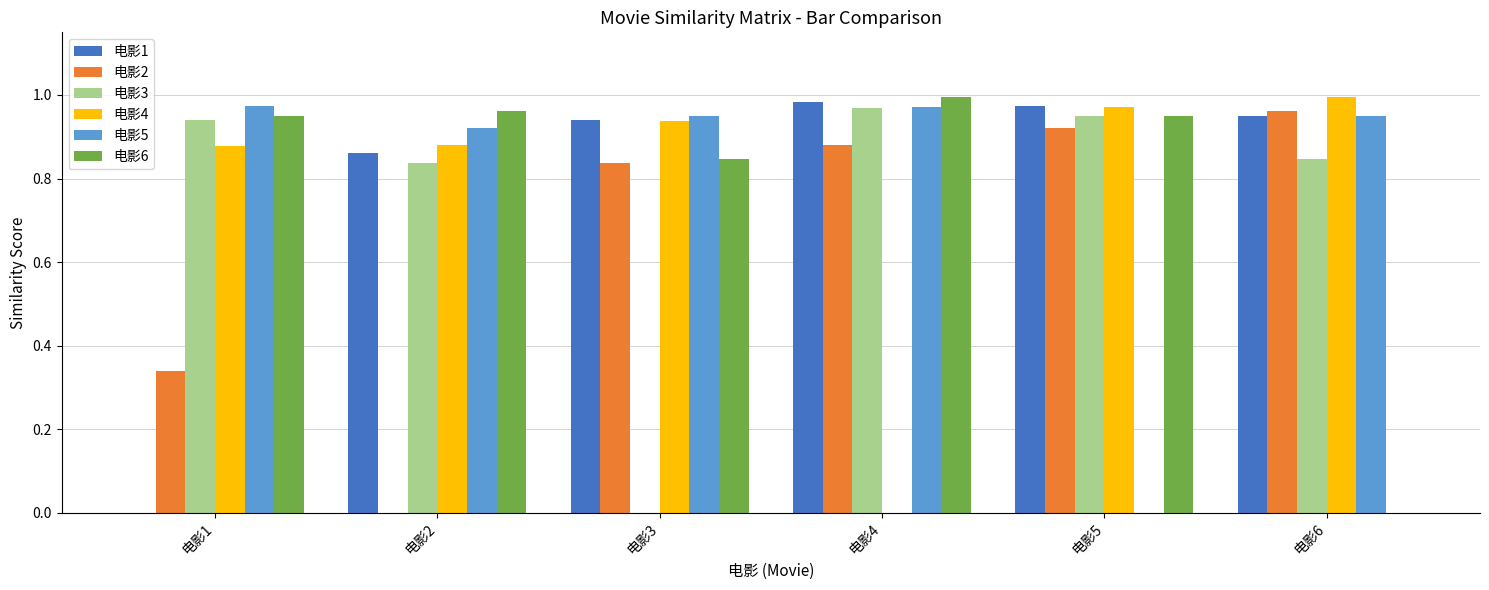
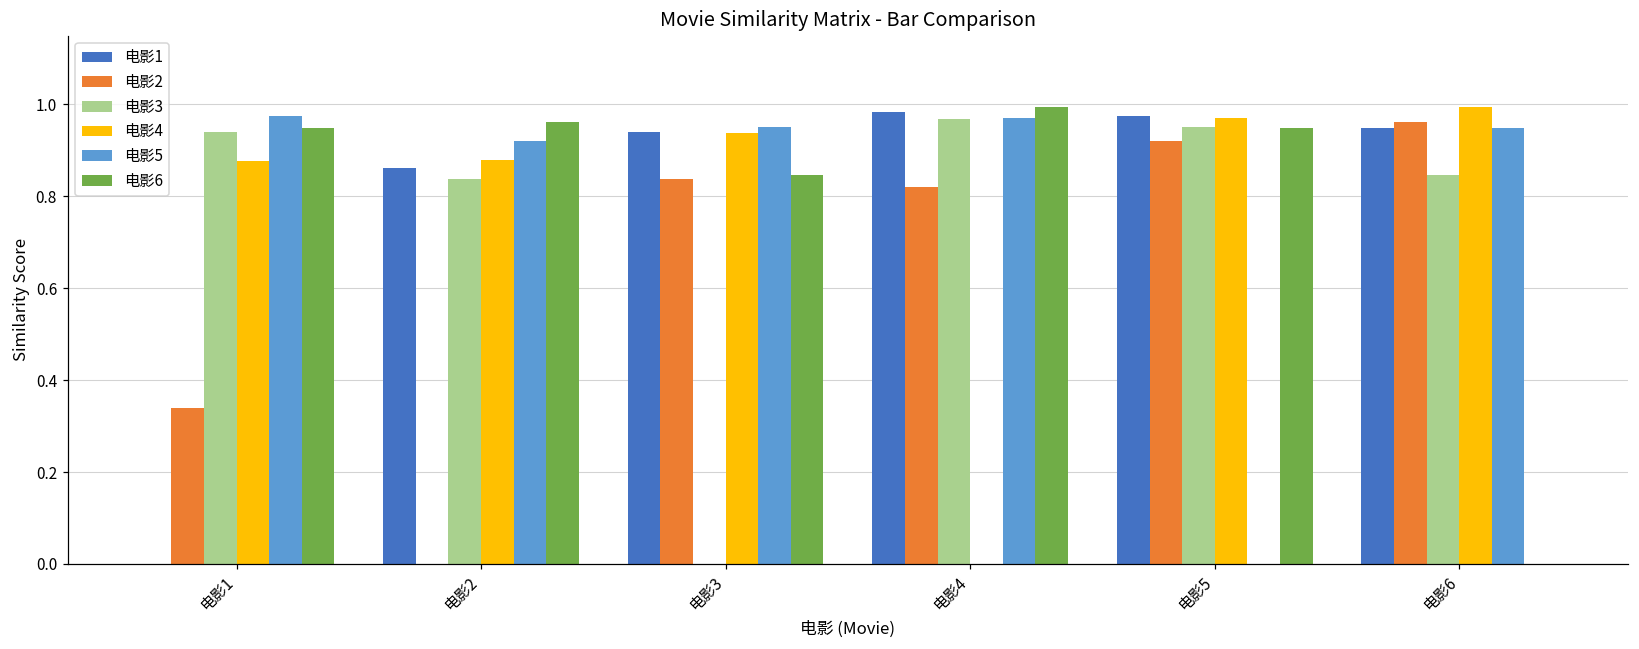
电影2, 电影4: 0.88 -> 0.82
